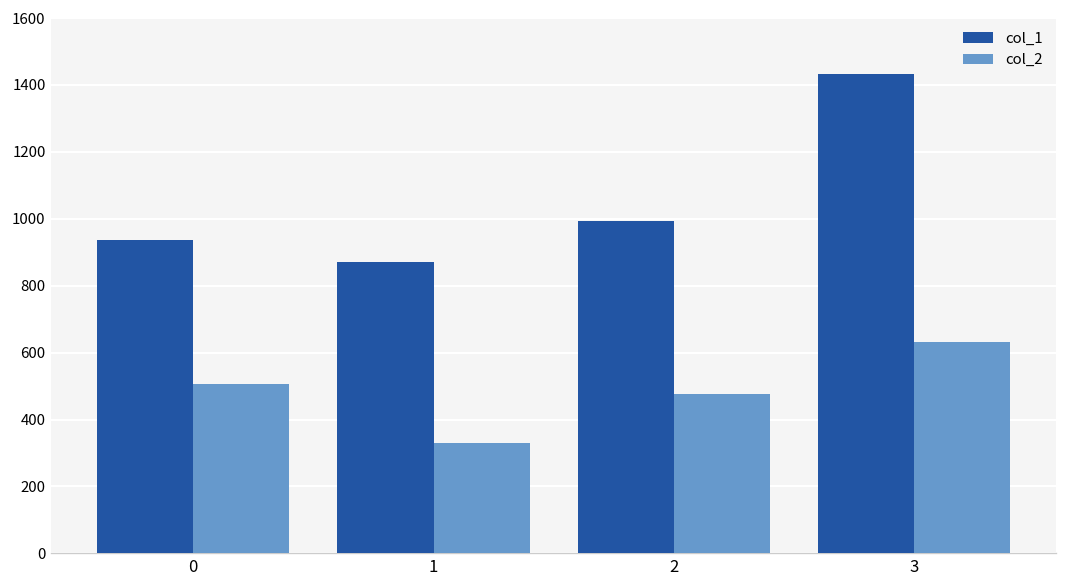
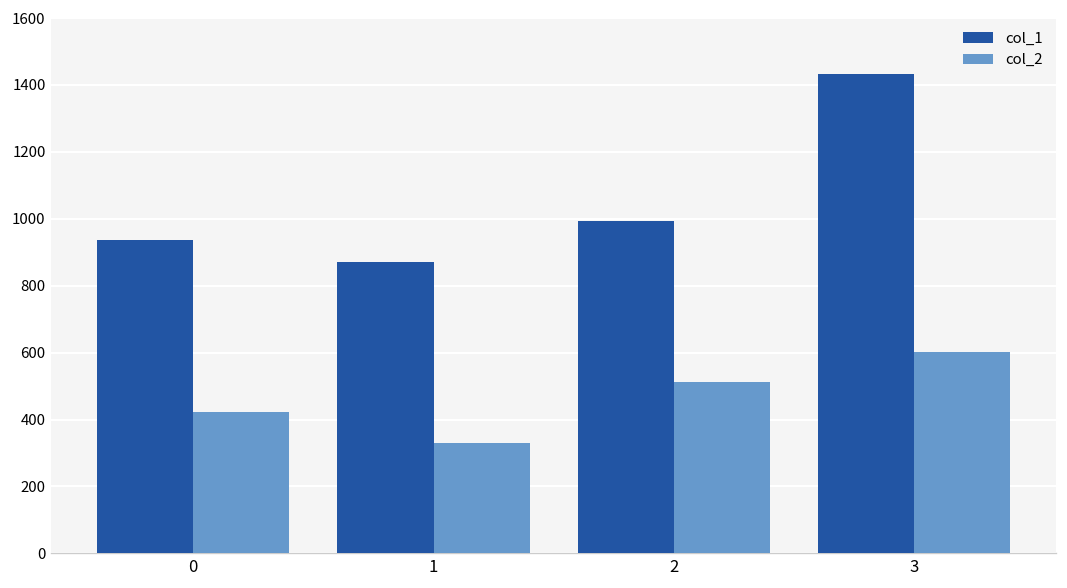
col_2, 0: 510 -> 420
col_2, 2: 480 -> 510
col_2, 3: 630 -> 600
